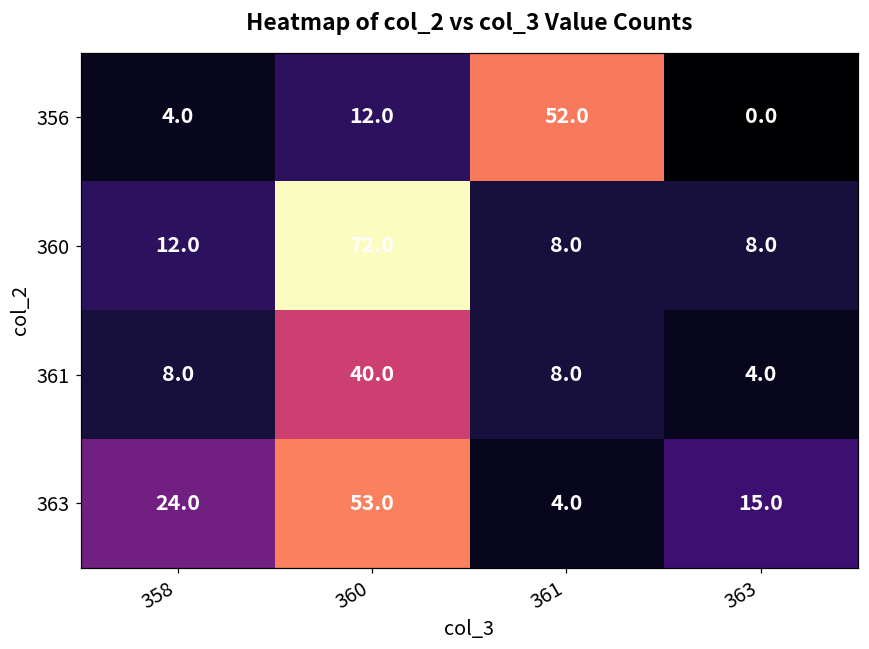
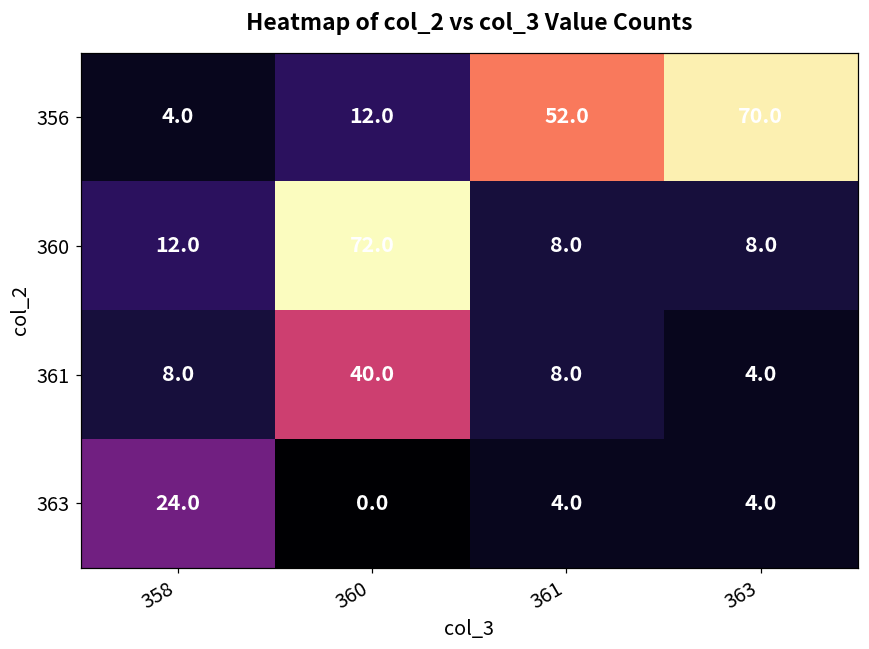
356, 363: 0.0 -> 70.0
363, 360: 53.0 -> 0.0
363, 363: 15.0 -> 4.0
